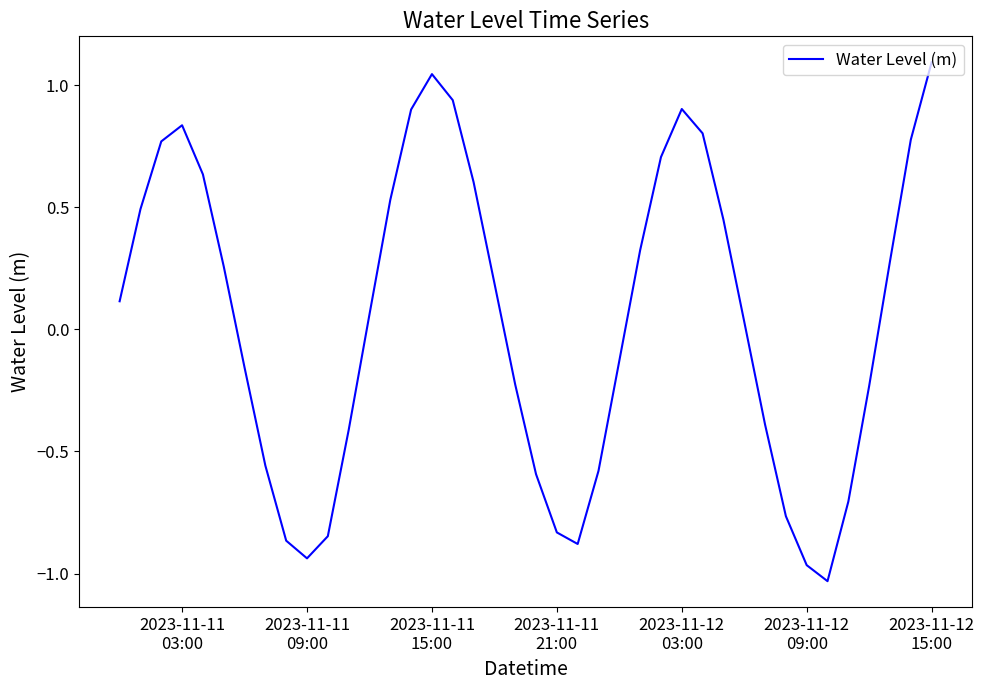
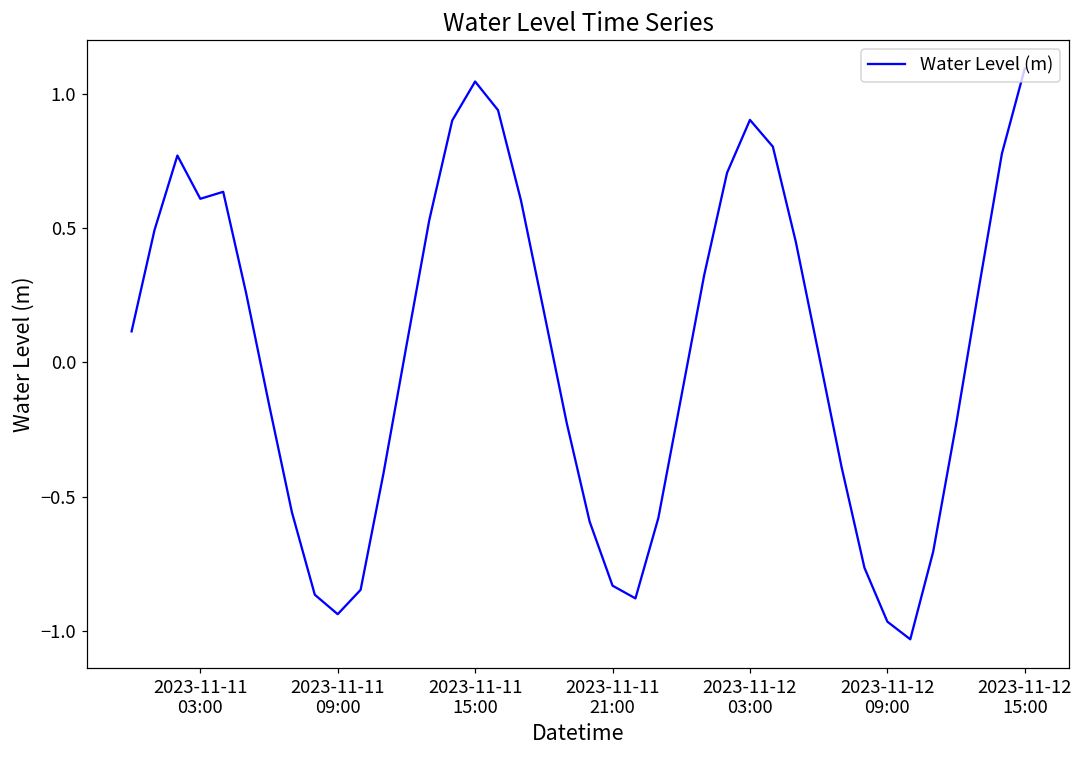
2023-11-11 03:00: 0.84 -> 0.61
